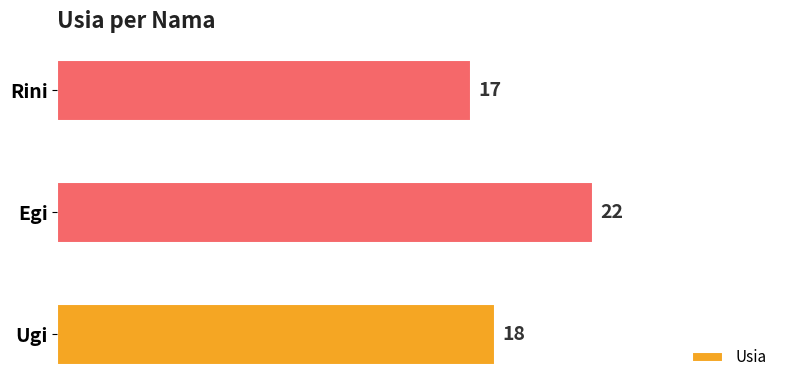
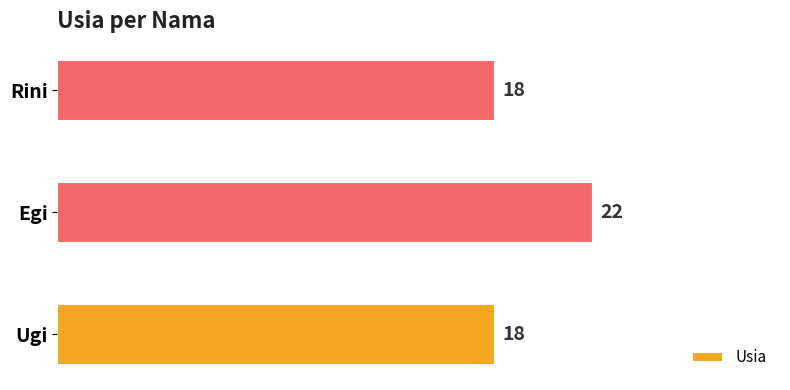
Rini: 17 -> 18
